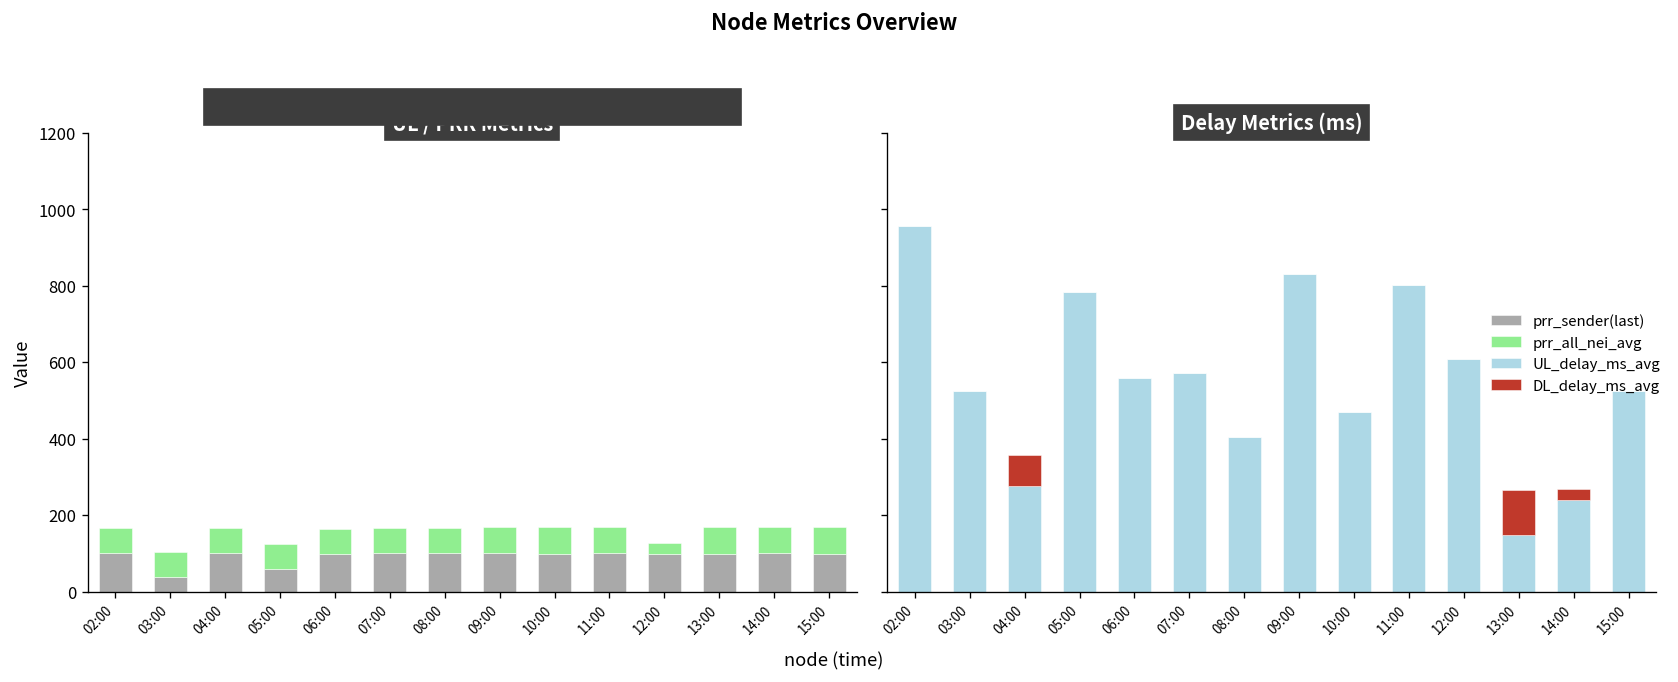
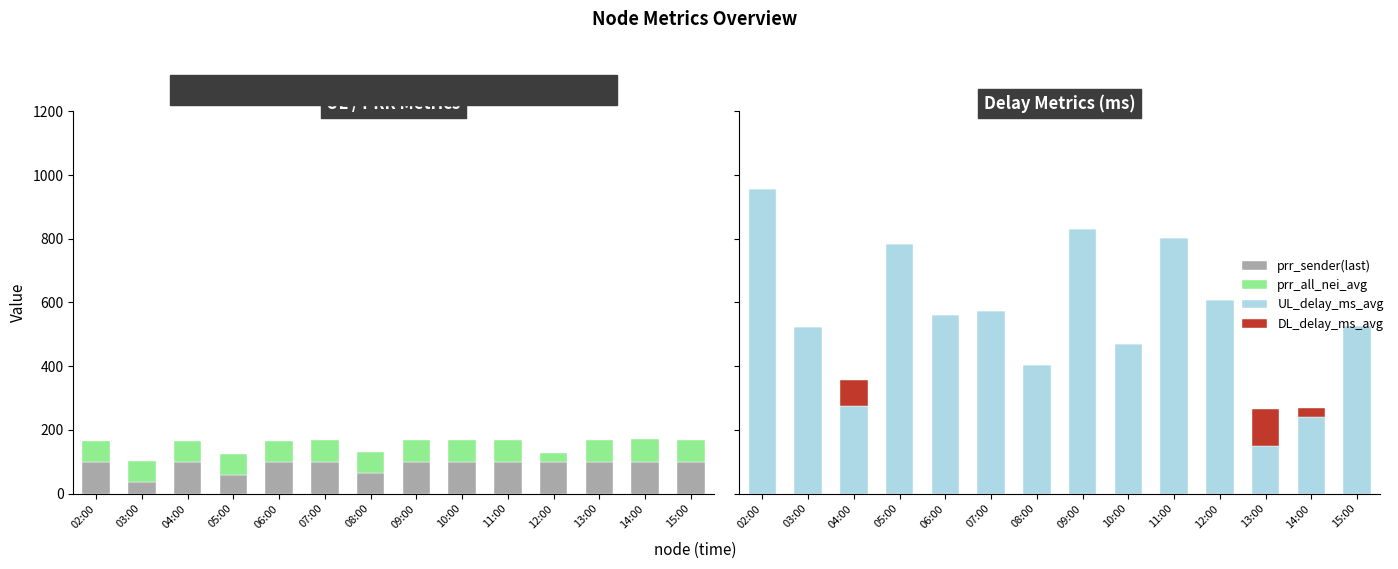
UL / PRR Metrics, prr_sender(last), 08:00: 100 -> 60
